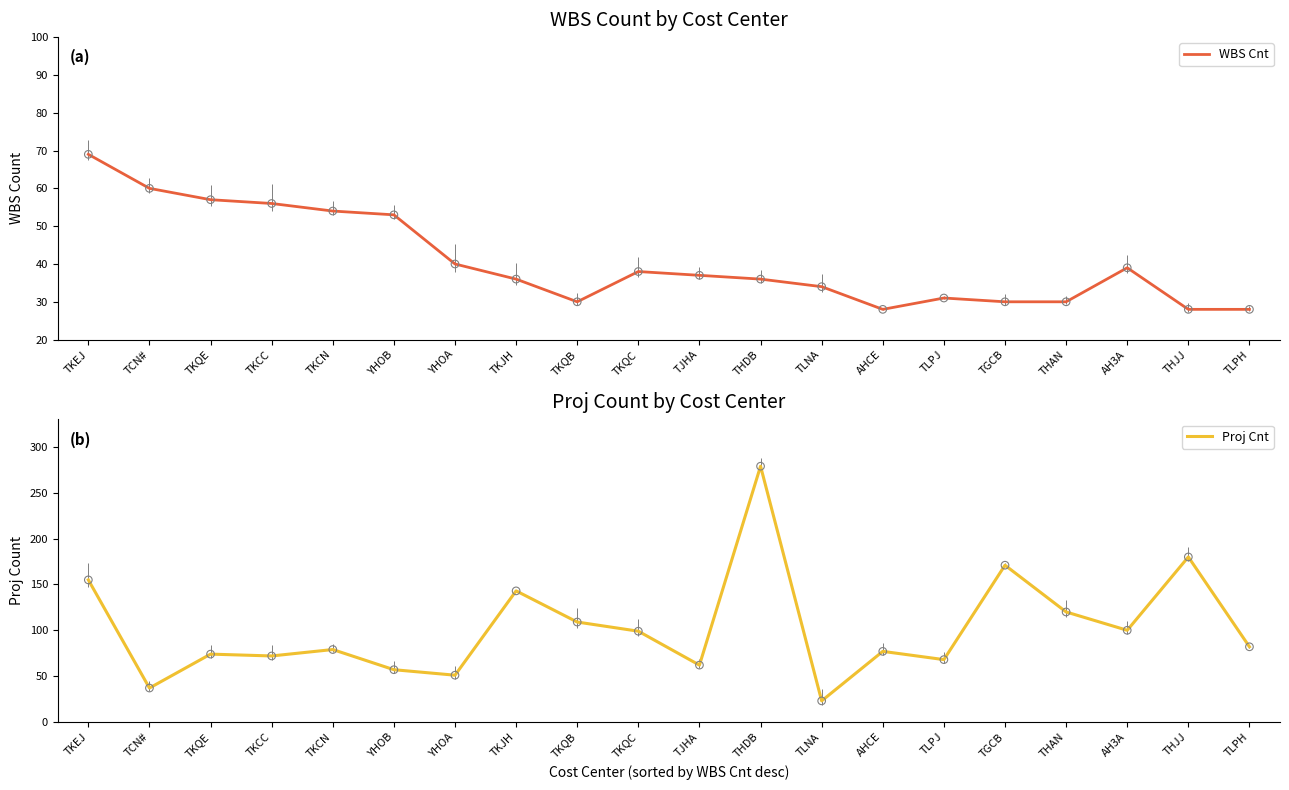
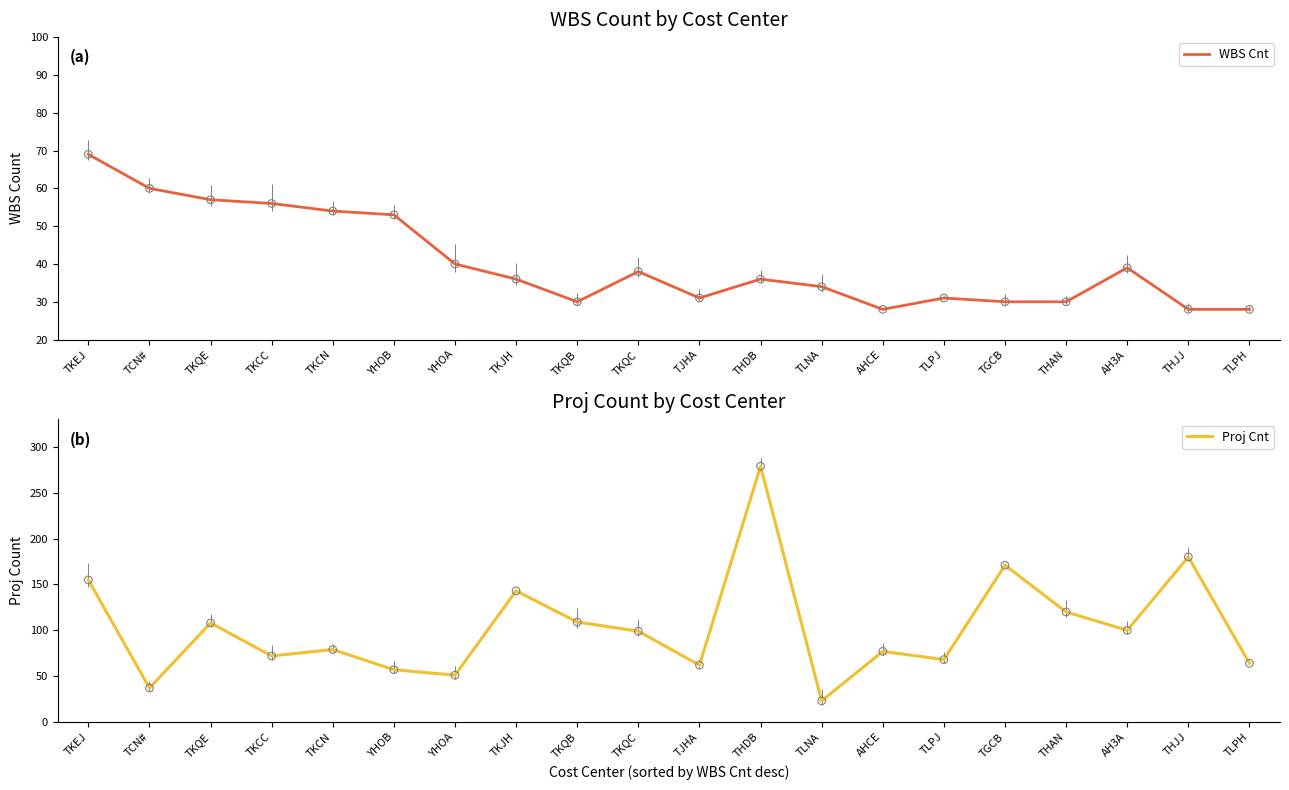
WBS Count by Cost Center, TJHA: 37 -> 31
Proj Count by Cost Center, TKQE: 70 -> 110
Proj Count by Cost Center, TLPH: 80 -> 60
